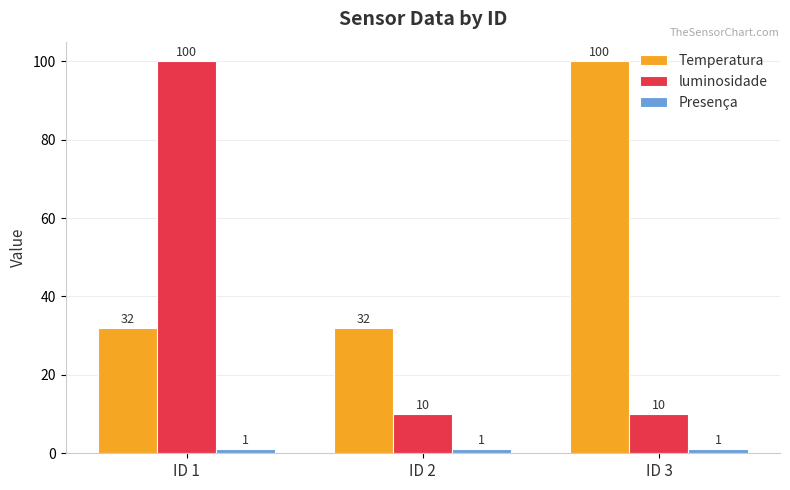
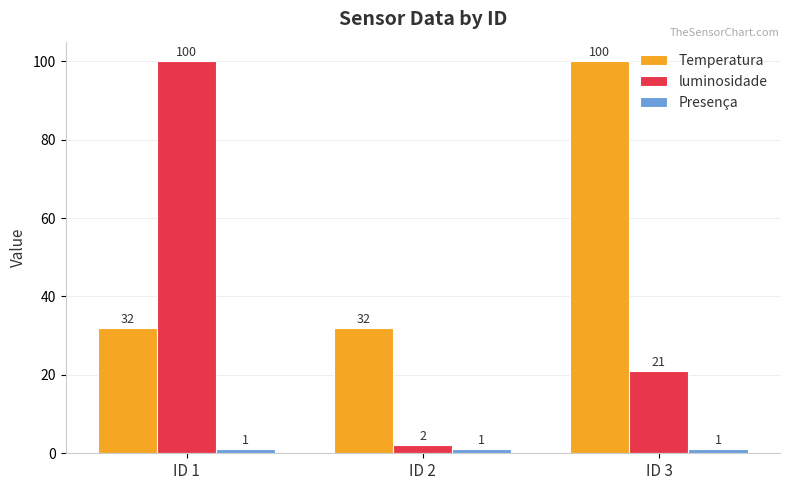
luminosidade, ID 2: 10 -> 2
luminosidade, ID 3: 10 -> 21
